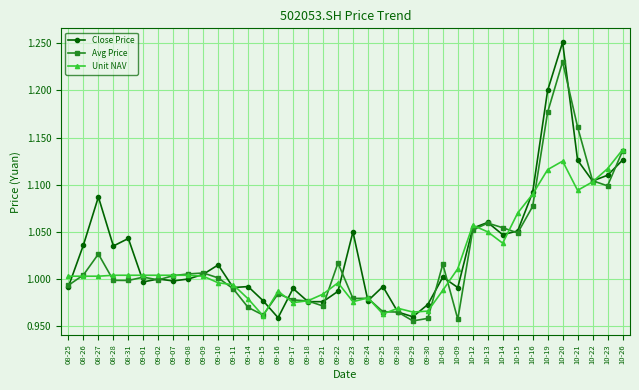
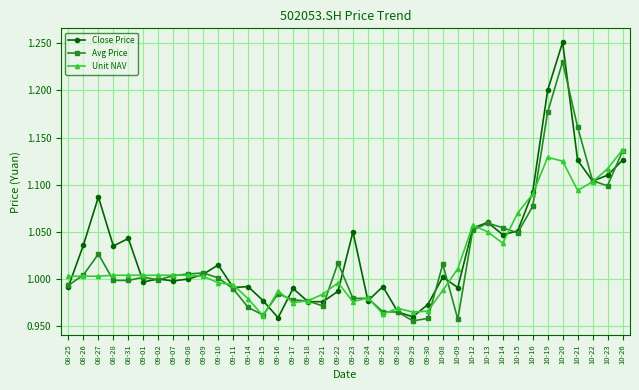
Unit NAV, 10-19: 1.12 -> 1.13
